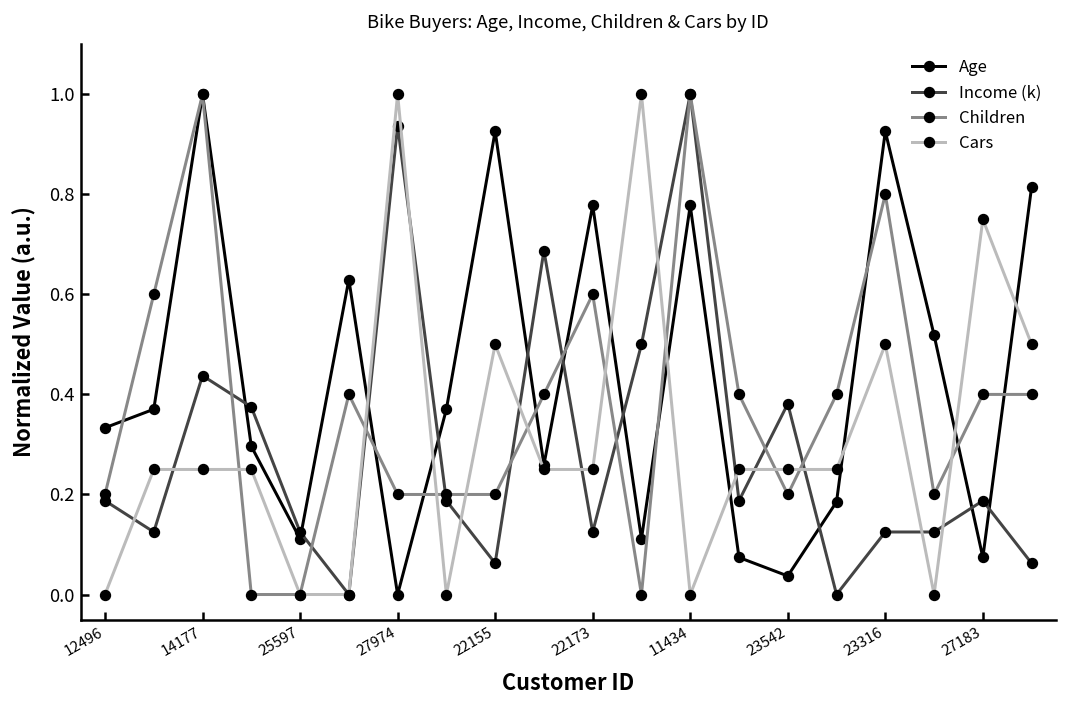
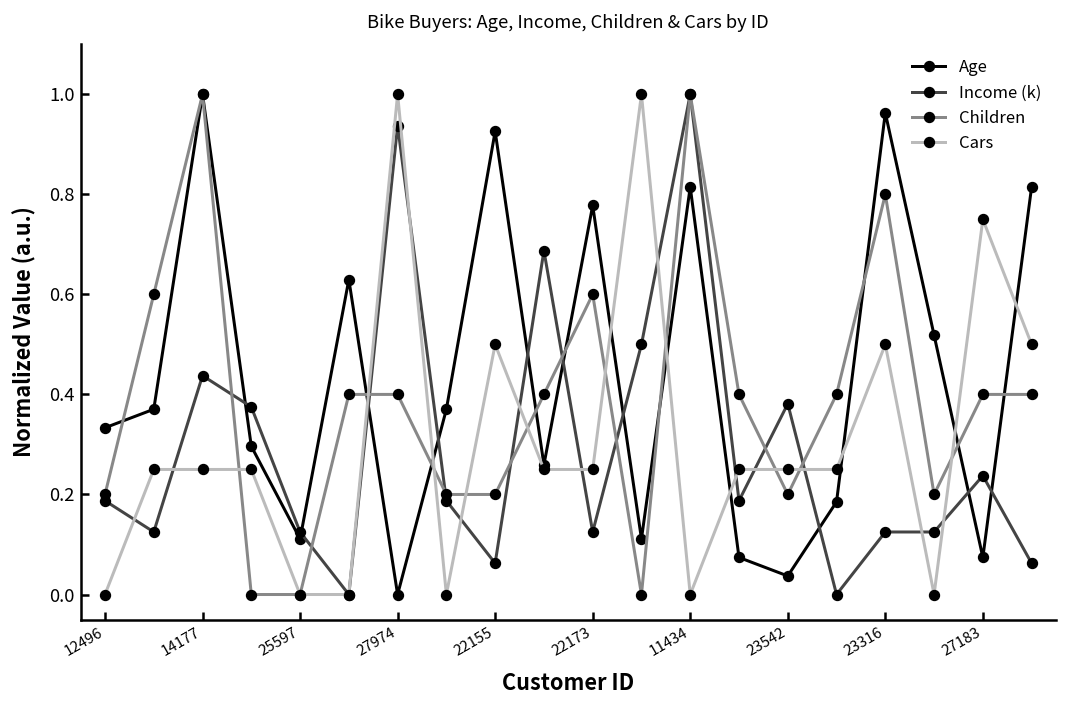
Children, 27974: 0.20 -> 0.40
Age, 11434: 0.78 -> 0.81
Age, 23316: 0.93 -> 0.96
Income (k), 27183: 0.19 -> 0.24
